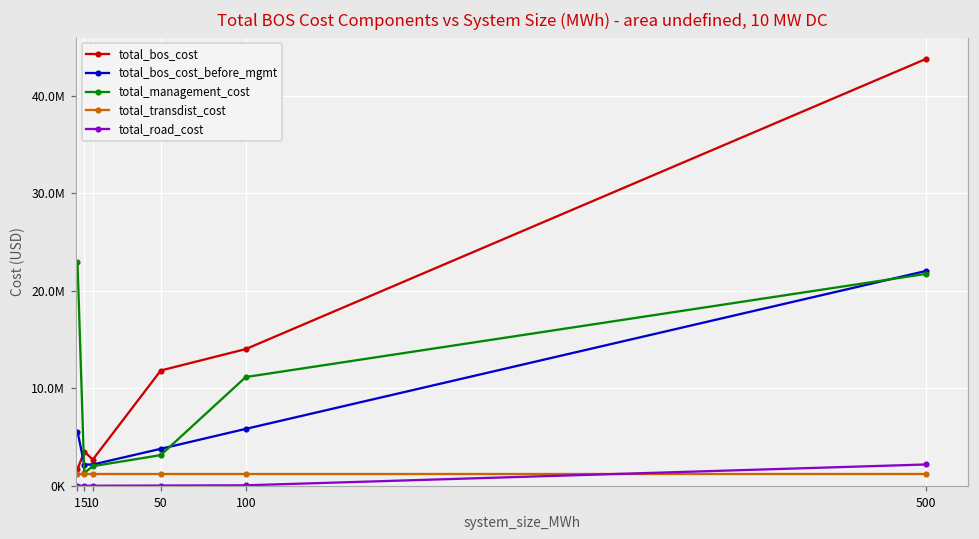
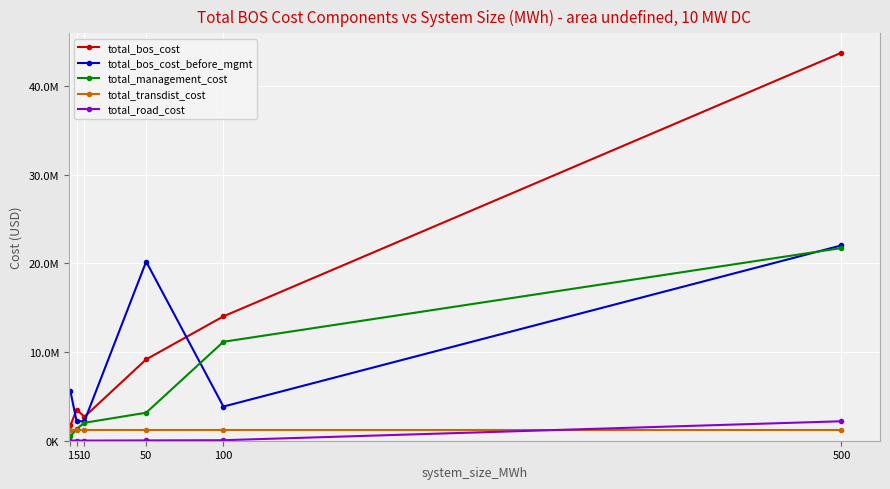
total_management_cost, 1: 23000000 -> 1000000
total_bos_cost, 50: 12000000 -> 9000000
total_bos_cost_before_mgmt, 50: 4000000 -> 20000000
total_bos_cost_before_mgmt, 100: 6000000 -> 4000000
